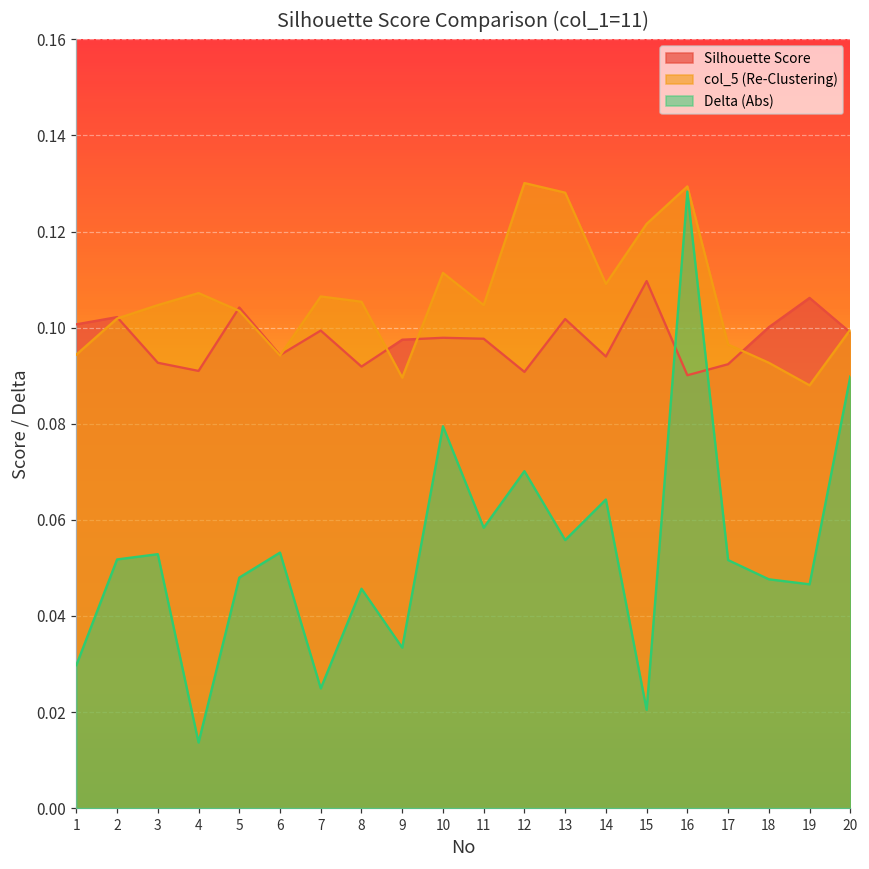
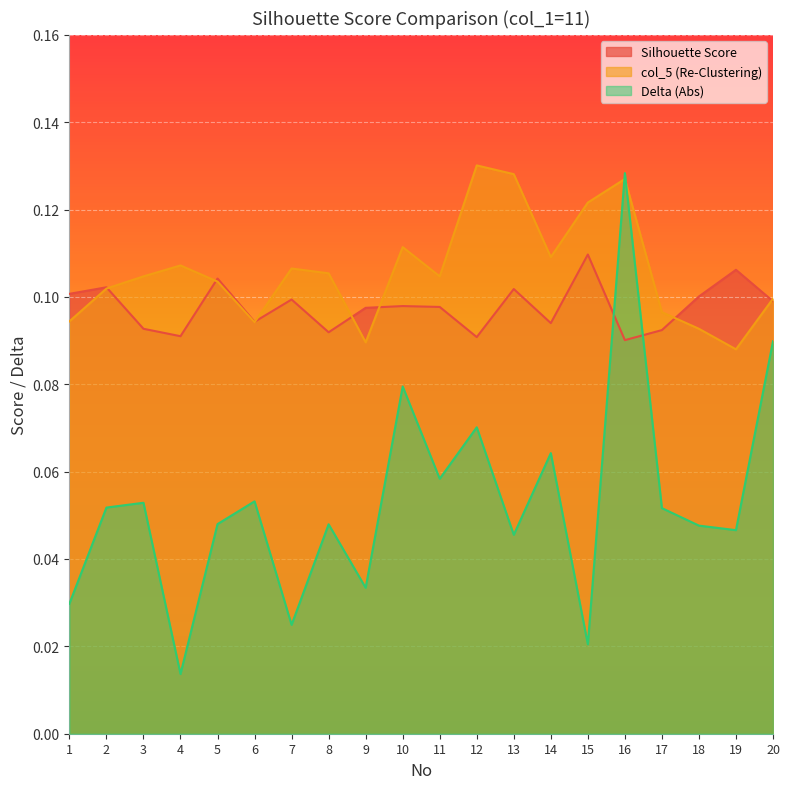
Delta (Abs), 8: 0.046 -> 0.048
Delta (Abs), 13: 0.056 -> 0.046
col_5 (Re-Clustering), 16: 0.129 -> 0.127
